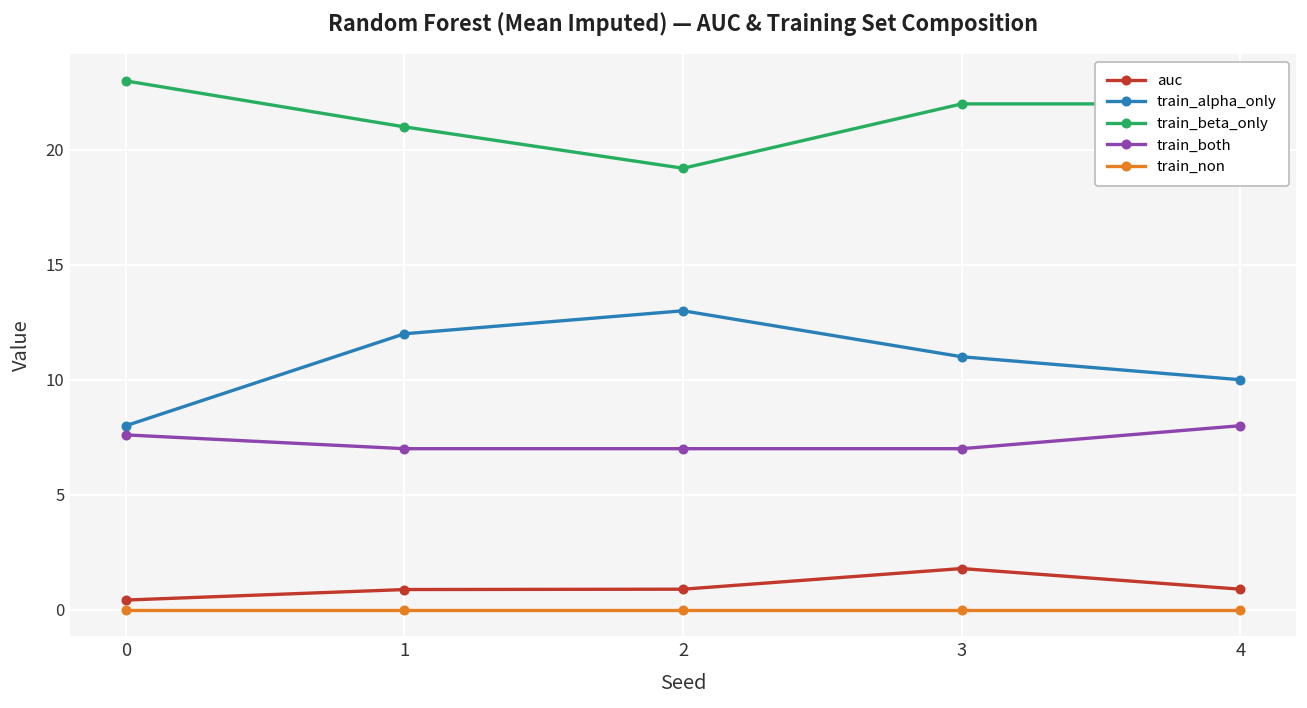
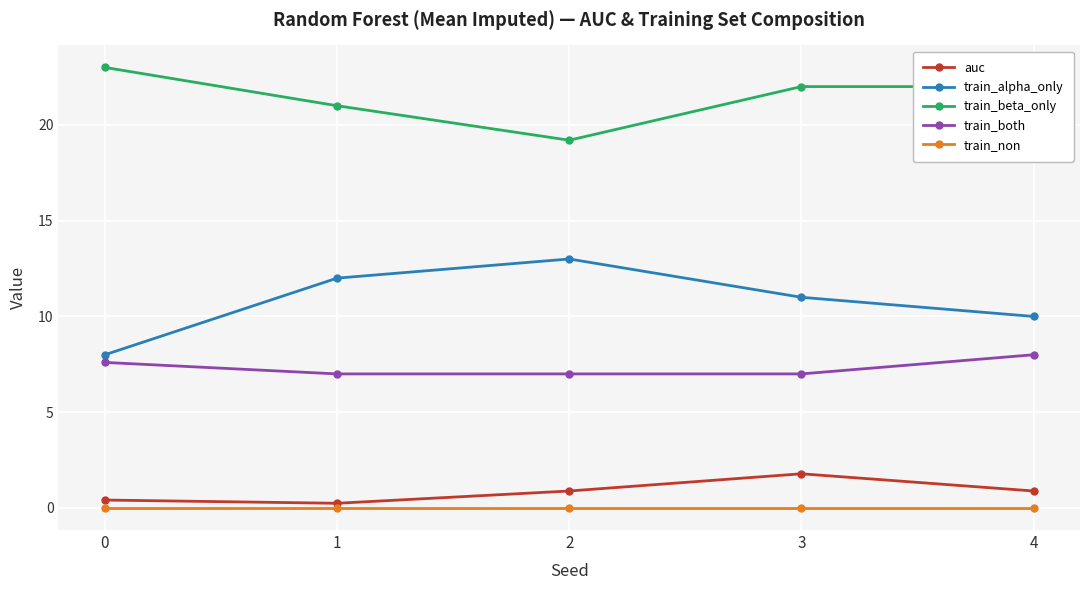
auc, 1: 0.9 -> 0.2
